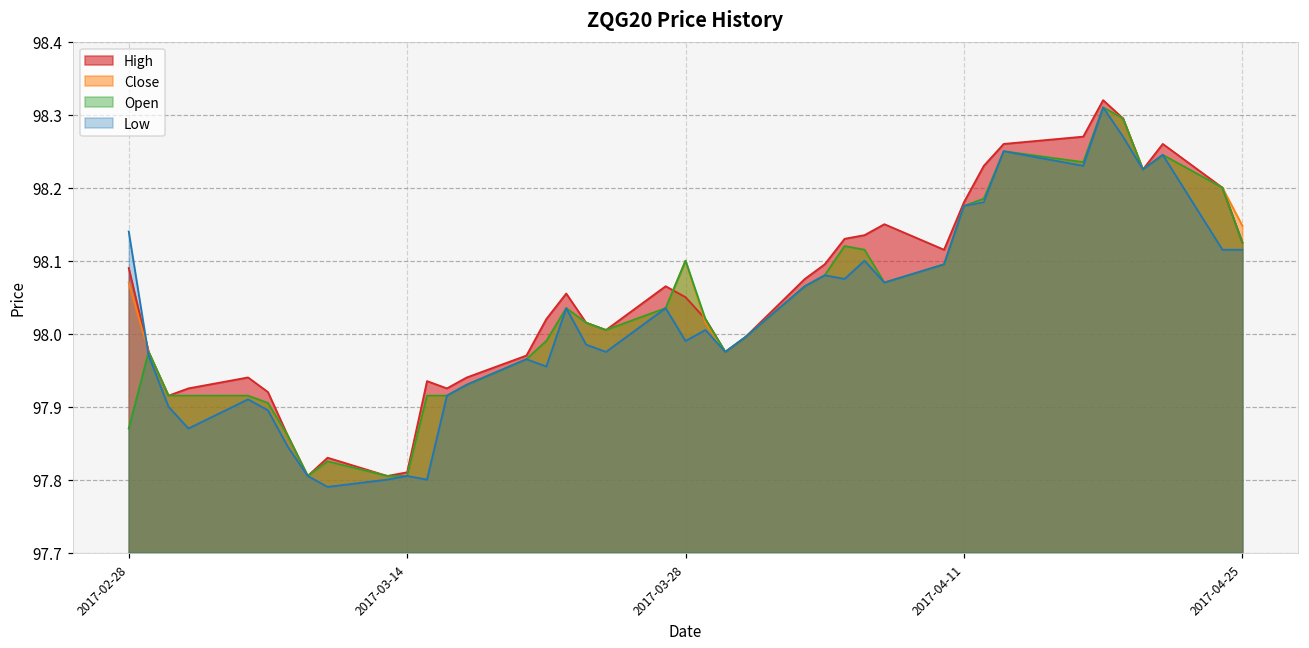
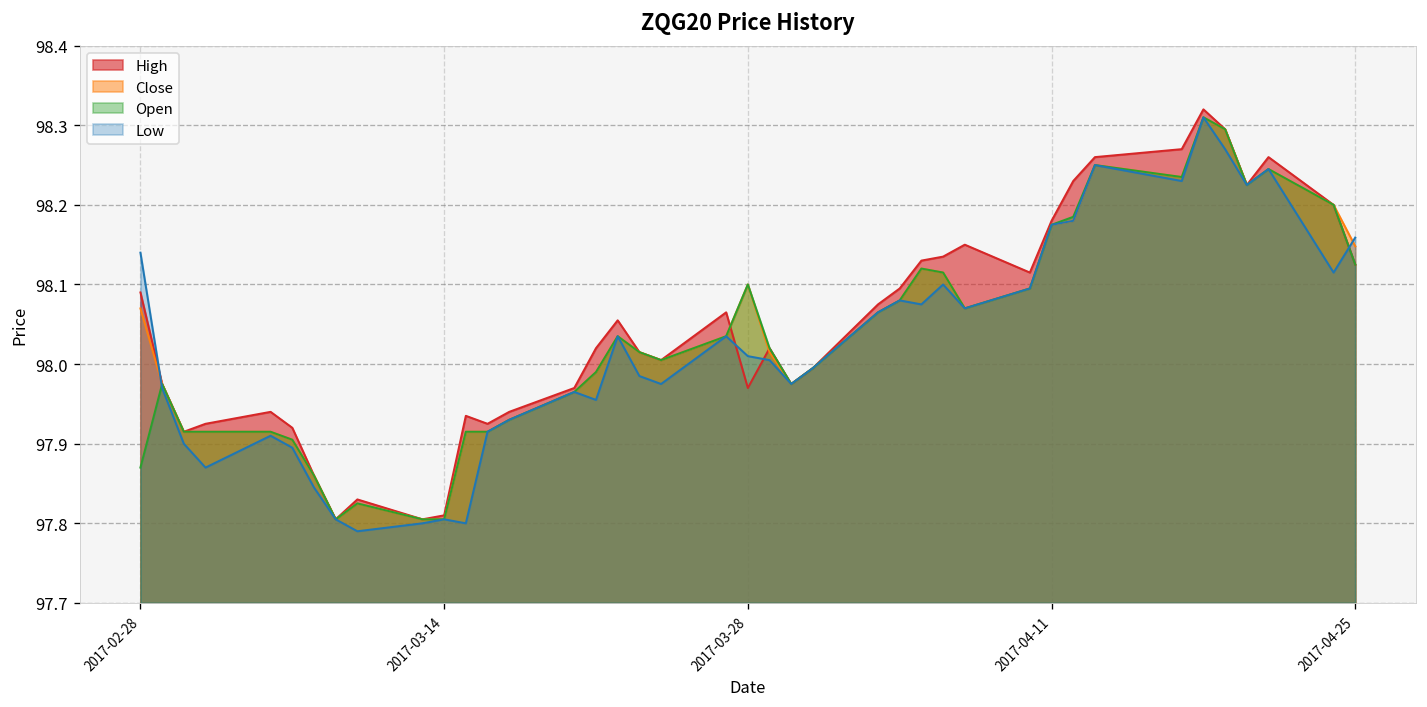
High, 2017-03-28: 98.05 -> 97.97
Low, 2017-03-28: 97.99 -> 98.01
Low, 2017-04-25: 98.12 -> 98.16
